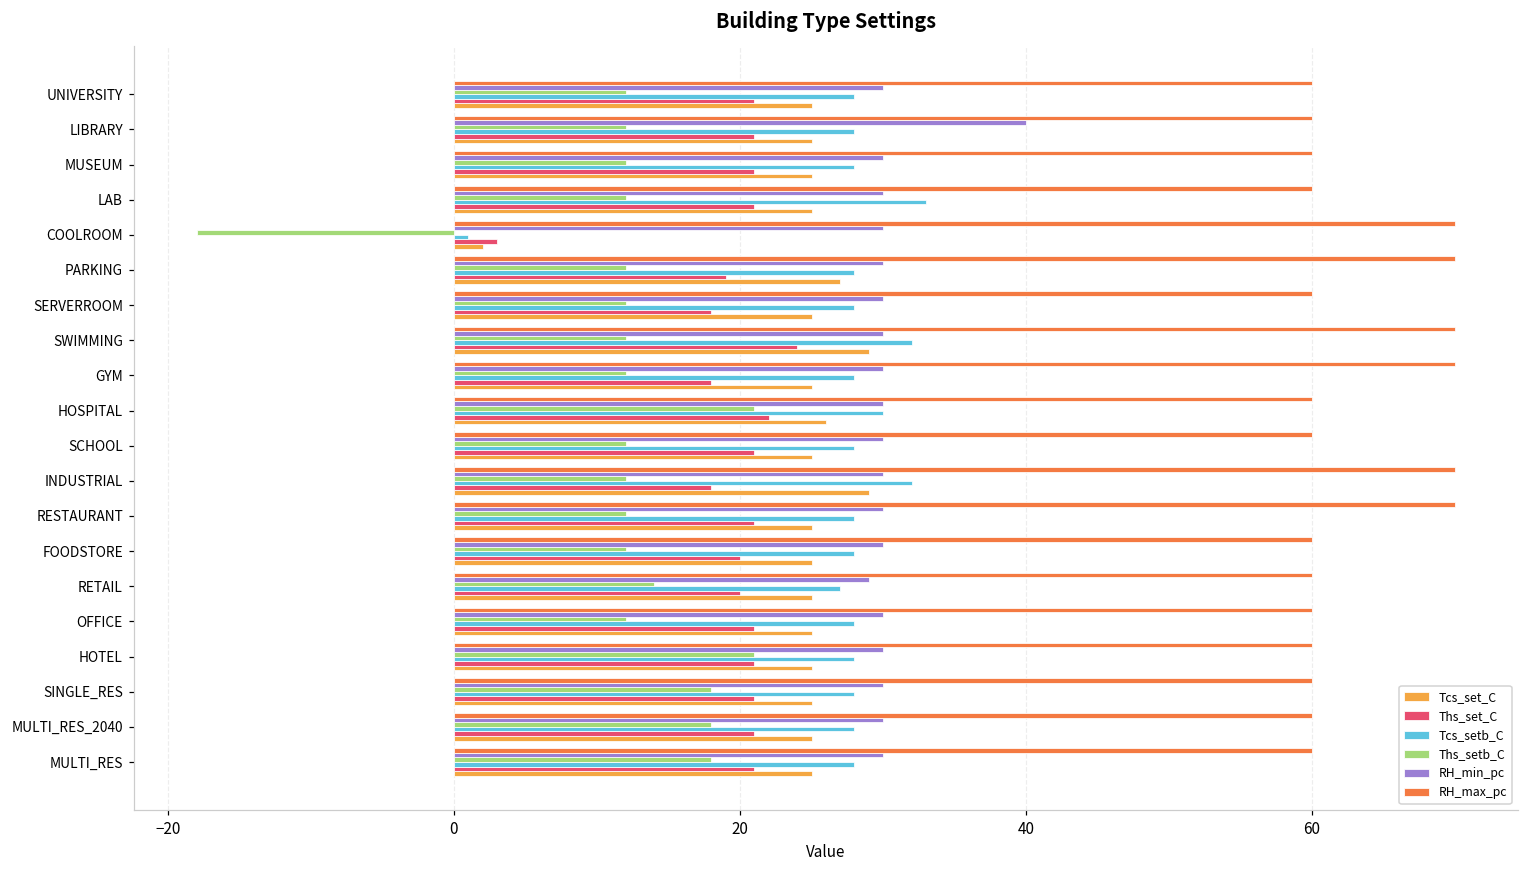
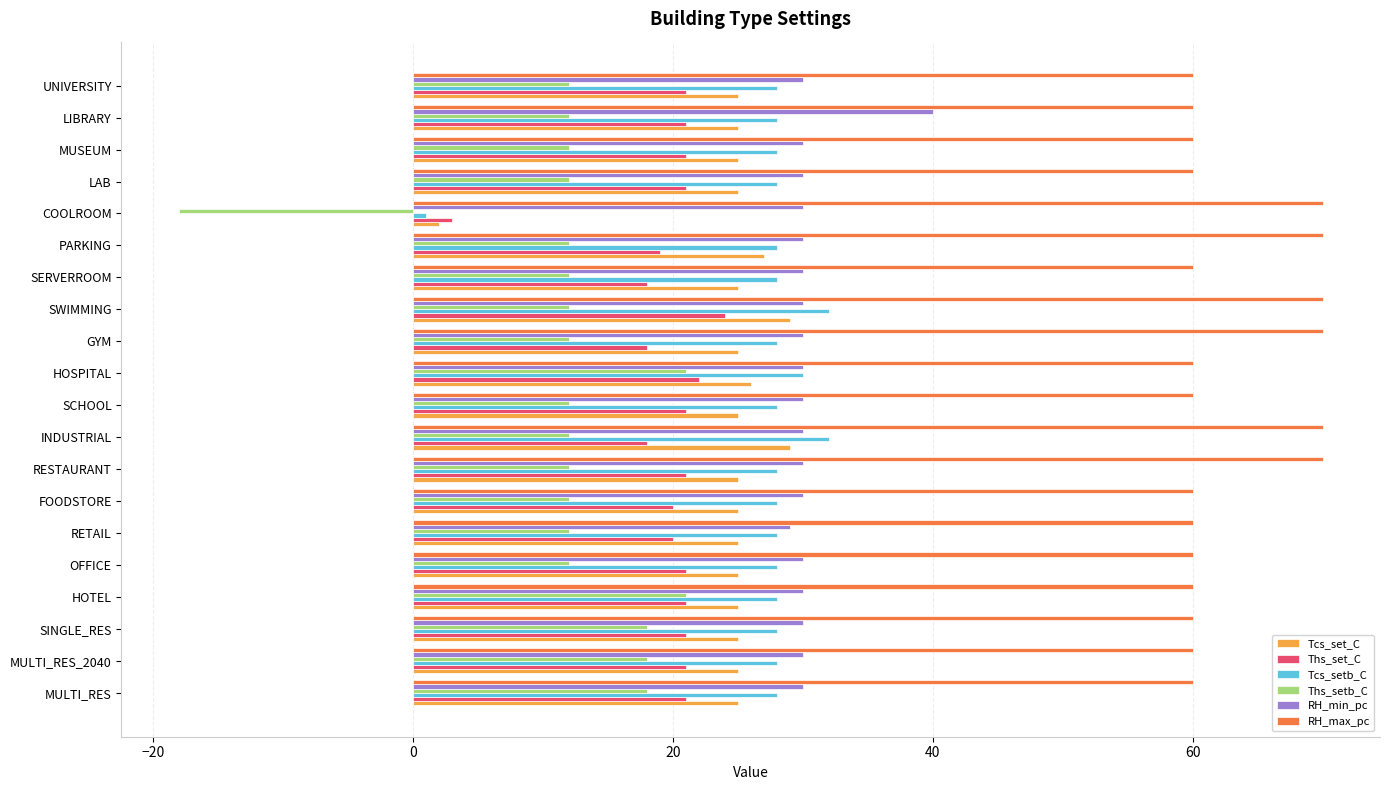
Tcs_setb_C, LAB: 33 -> 28
Ths_setb_C, RETAIL: 14 -> 12
Tcs_setb_C, RETAIL: 27 -> 28
